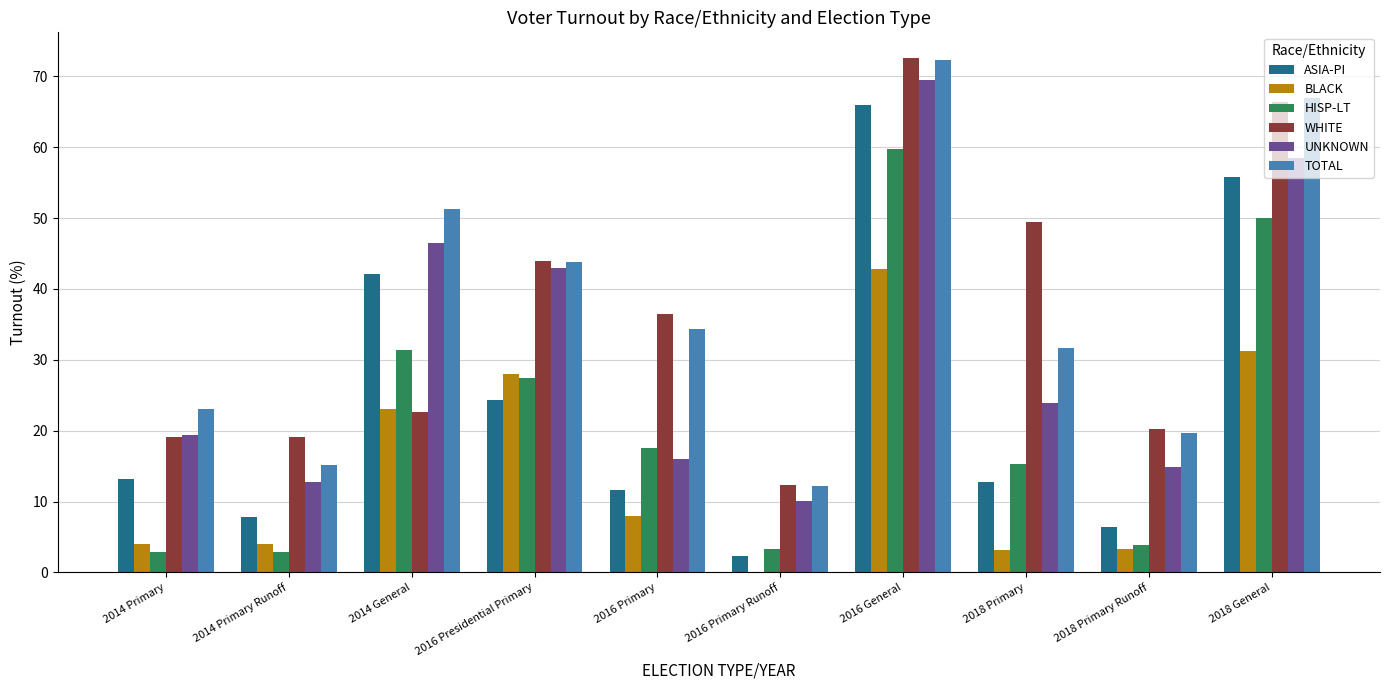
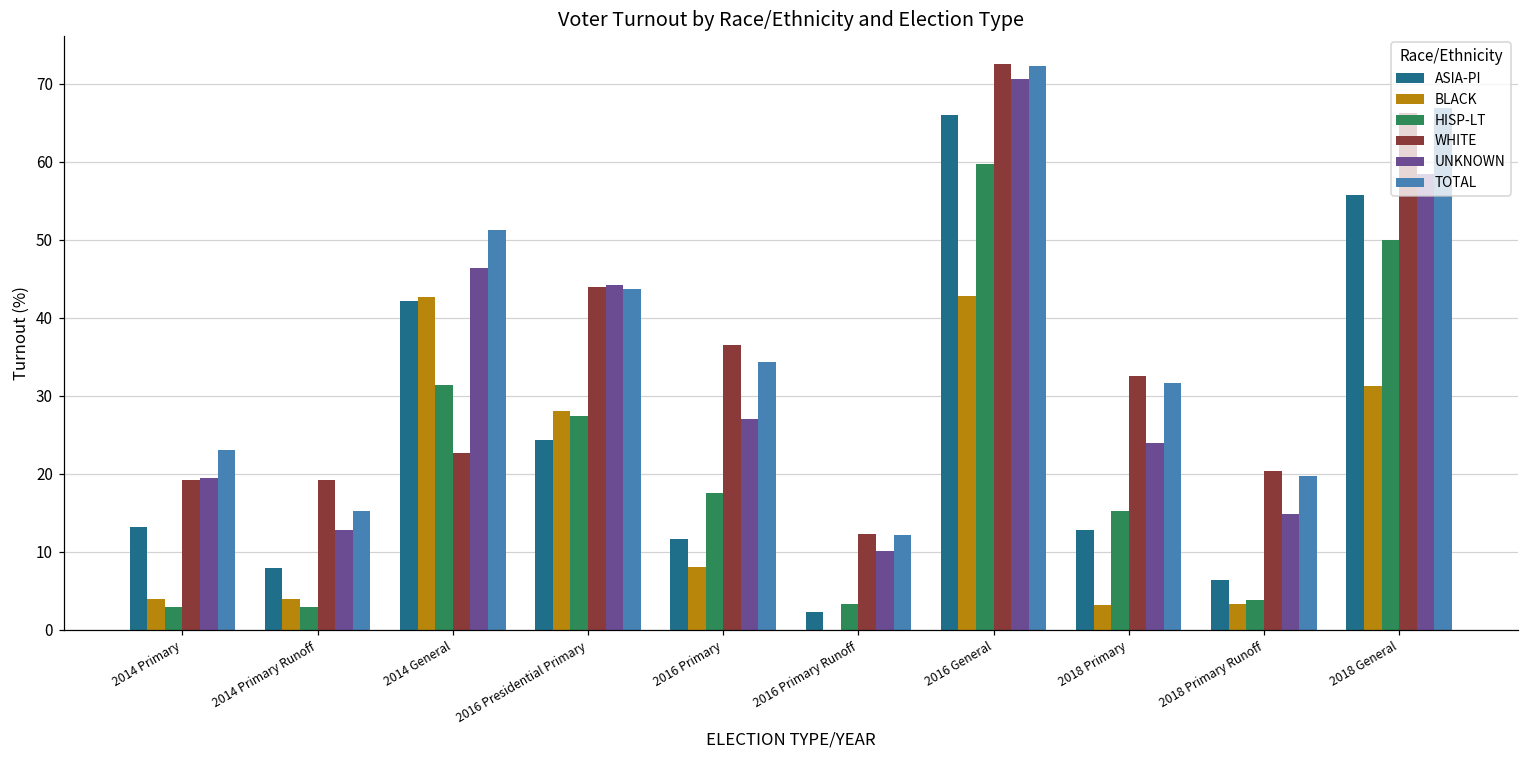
BLACK, 2014 General: 23 -> 43
UNKNOWN, 2016 Presidential Primary: 43 -> 44
UNKNOWN, 2016 Primary: 16 -> 27
UNKNOWN, 2016 General: 70 -> 71
WHITE, 2018 Primary: 49 -> 33
